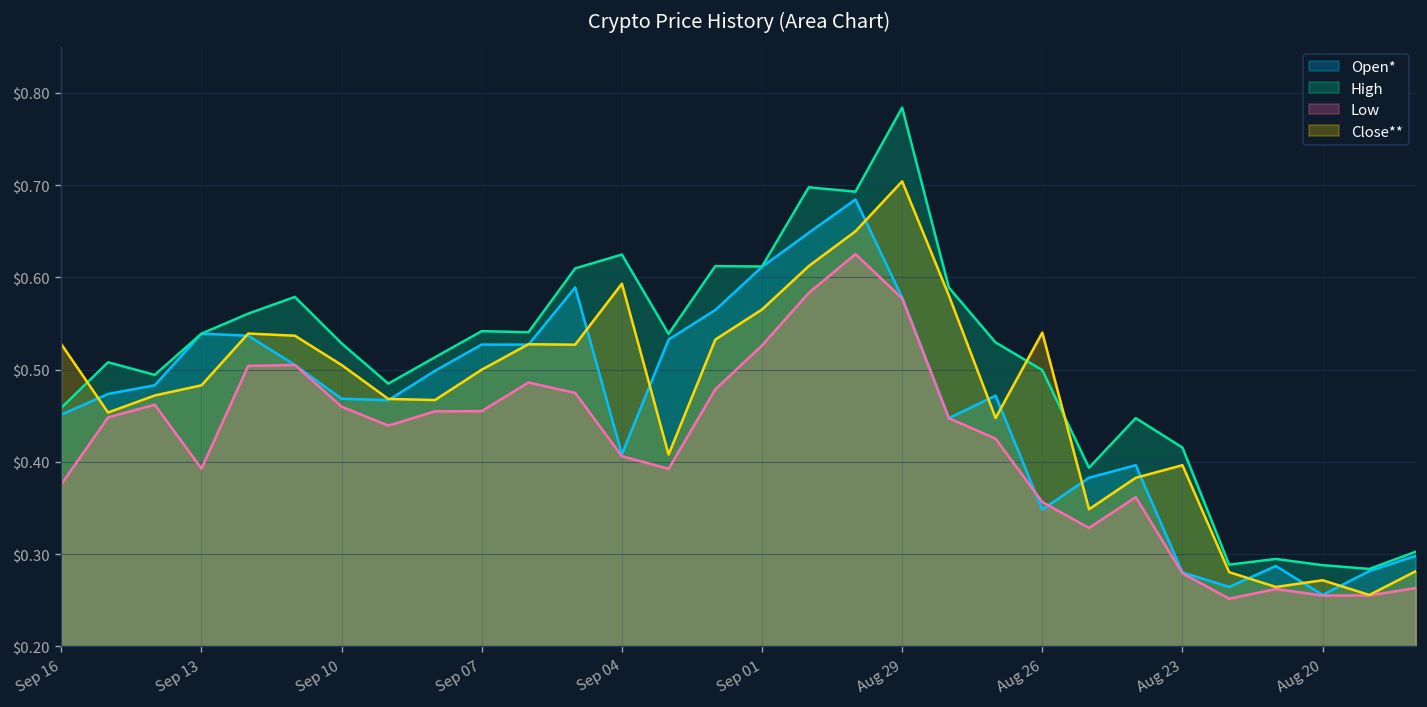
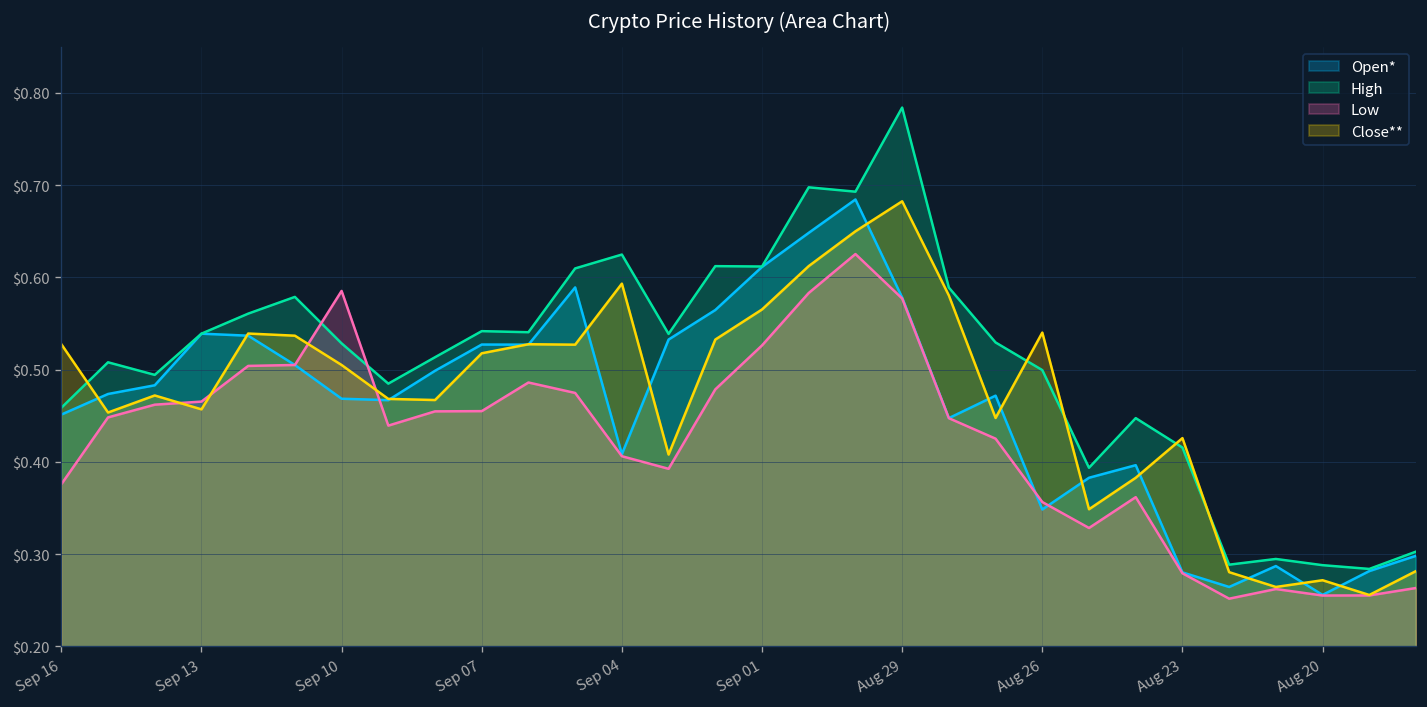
Low, Sep 13: $0.39 -> $0.47
Close**, Sep 13: $0.48 -> $0.46
Low, Sep 10: $0.46 -> $0.59
Close**, Sep 07: $0.50 -> $0.52
Close**, Aug 29: $0.70 -> $0.68
Close**, Aug 23: $0.40 -> $0.43
